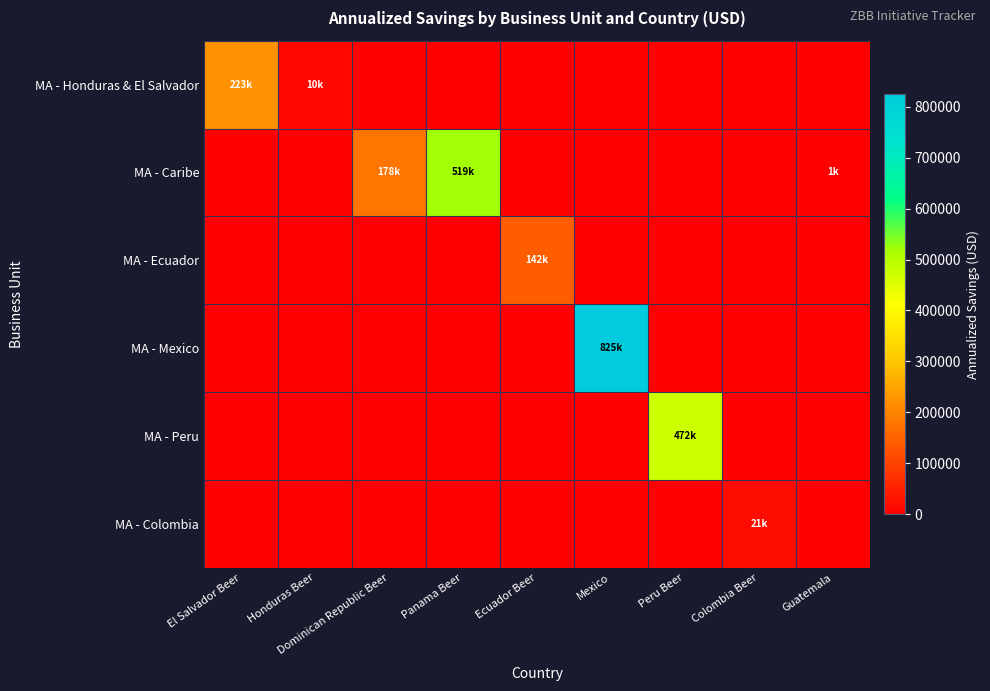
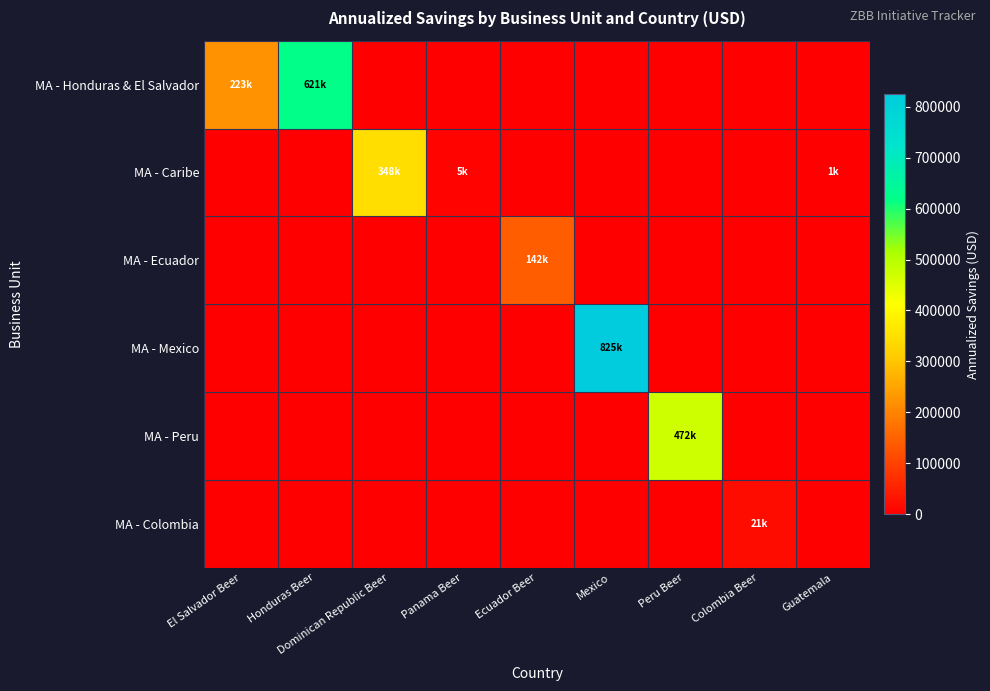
MA - Honduras & El Salvador, Honduras Beer: 10k -> 621k
MA - Caribe, Dominican Republic Beer: 178k -> 348k
MA - Caribe, Panama Beer: 519k -> 5k
